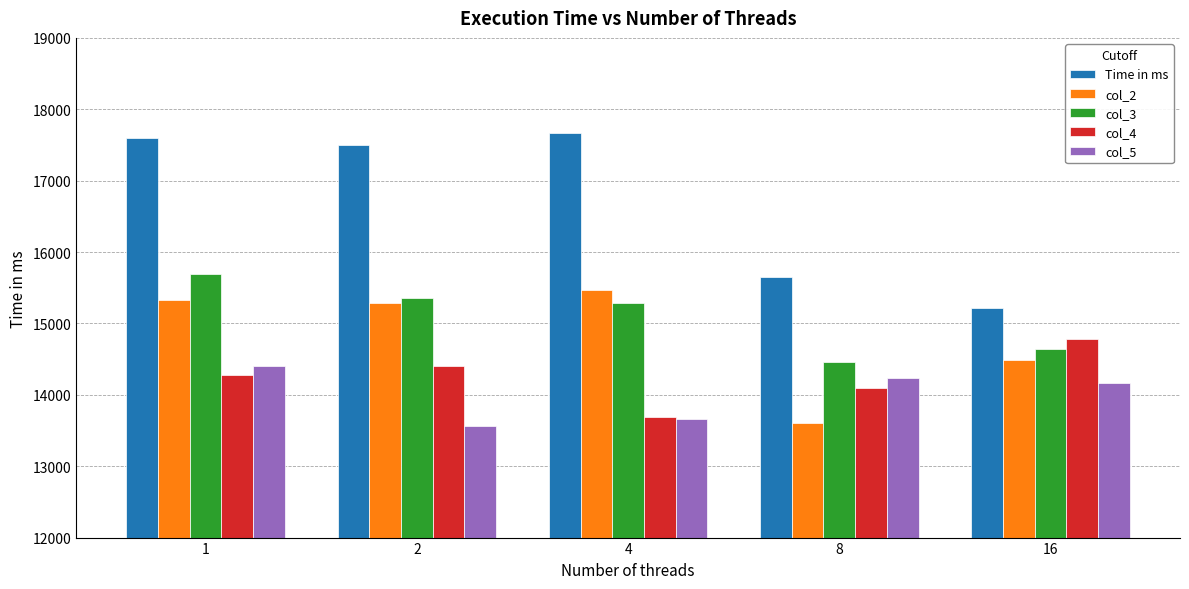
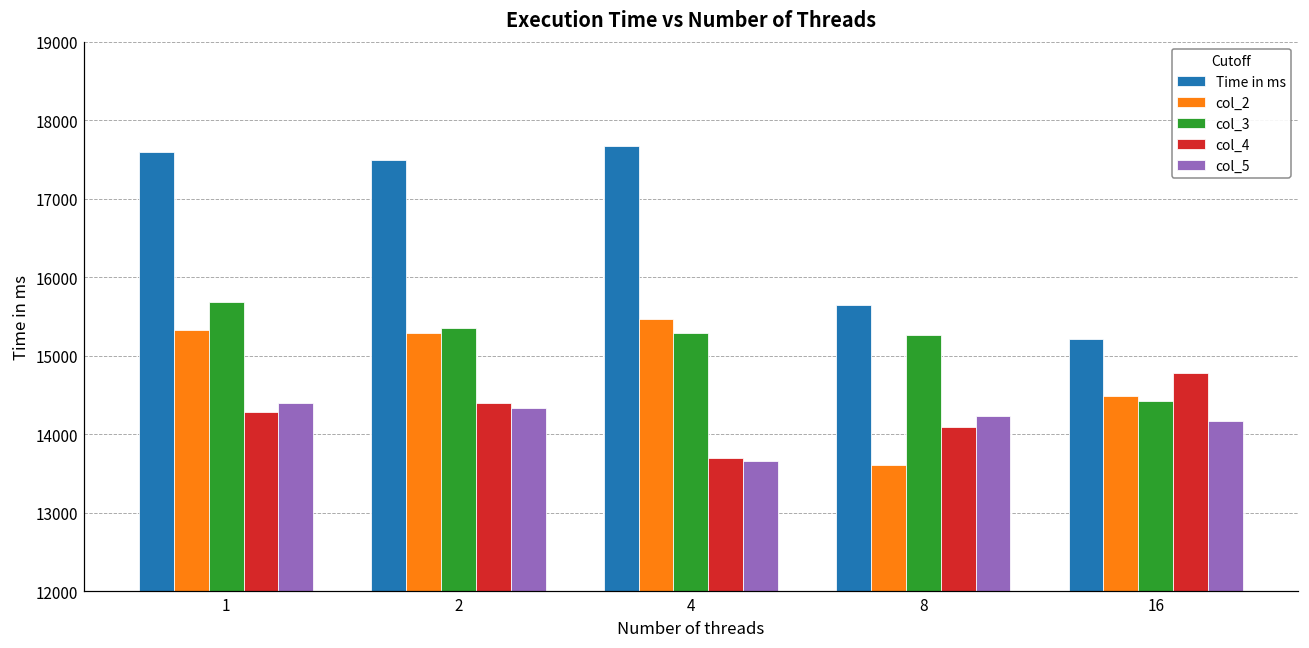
col_5, 2: 13600 -> 14300
col_3, 8: 14500 -> 15300
col_3, 16: 14600 -> 14400
